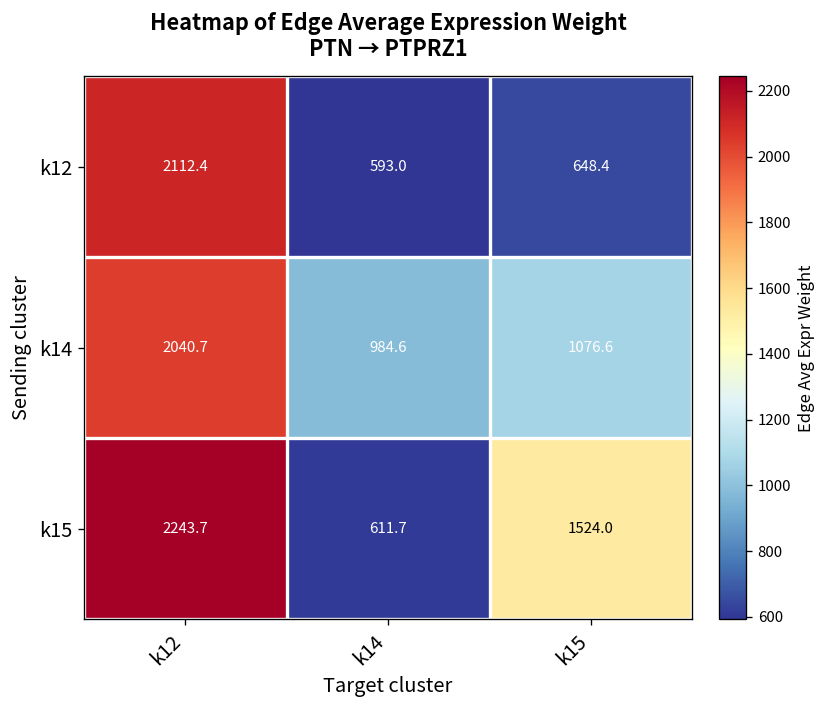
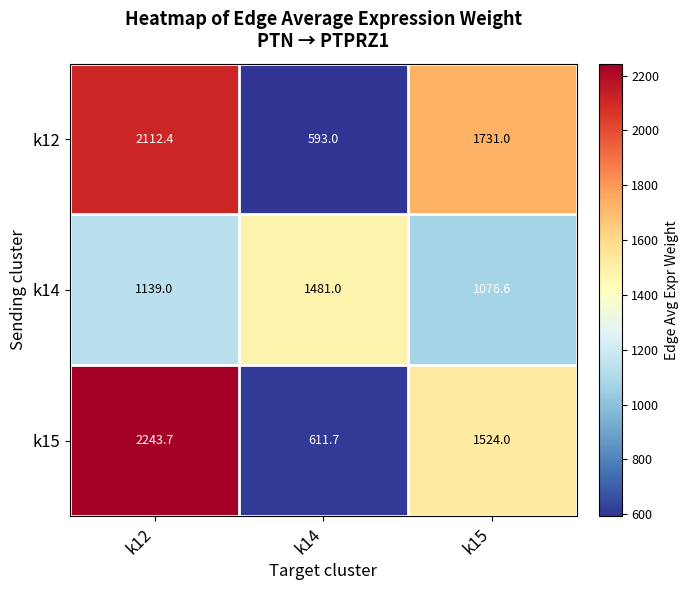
k12, k15: 648.4 -> 1731.0
k14, k12: 2040.7 -> 1139.0
k14, k14: 984.6 -> 1481.0
